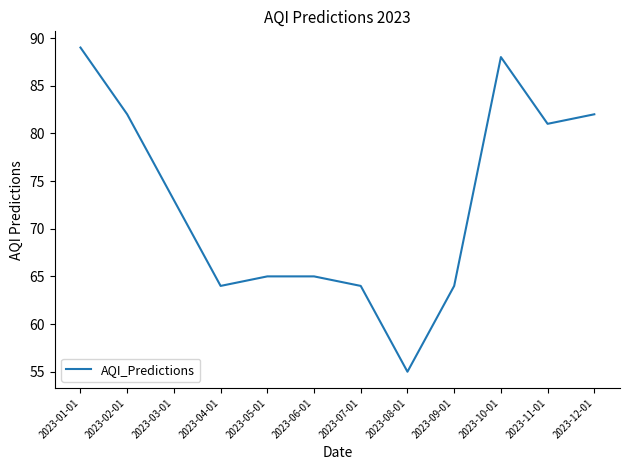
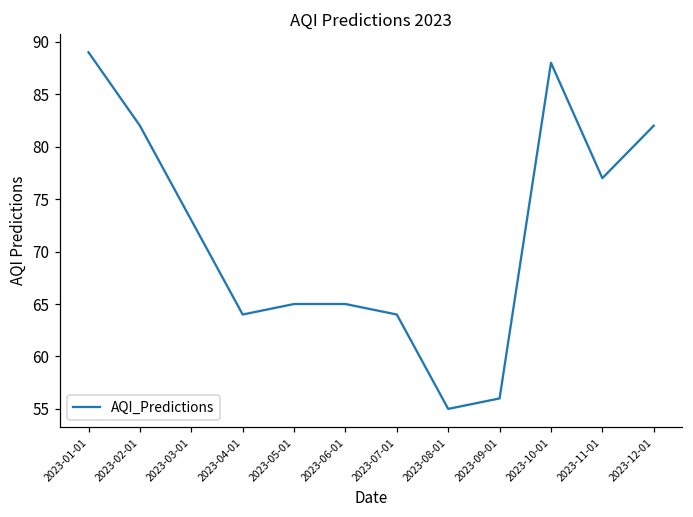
2023-09-01: 64 -> 56
2023-11-01: 81 -> 77
